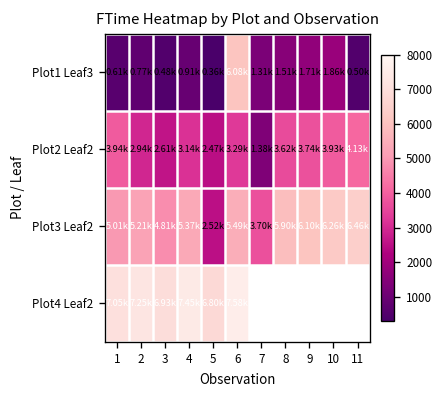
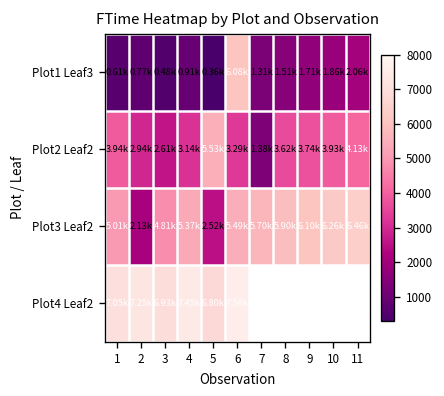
Plot1 Leaf3, 11: 0.50k -> 2.06k
Plot2 Leaf2, 5: 2.47k -> 5.53k
Plot3 Leaf2, 2: 5.21k -> 2.13k
Plot3 Leaf2, 7: 3.70k -> 5.70k
